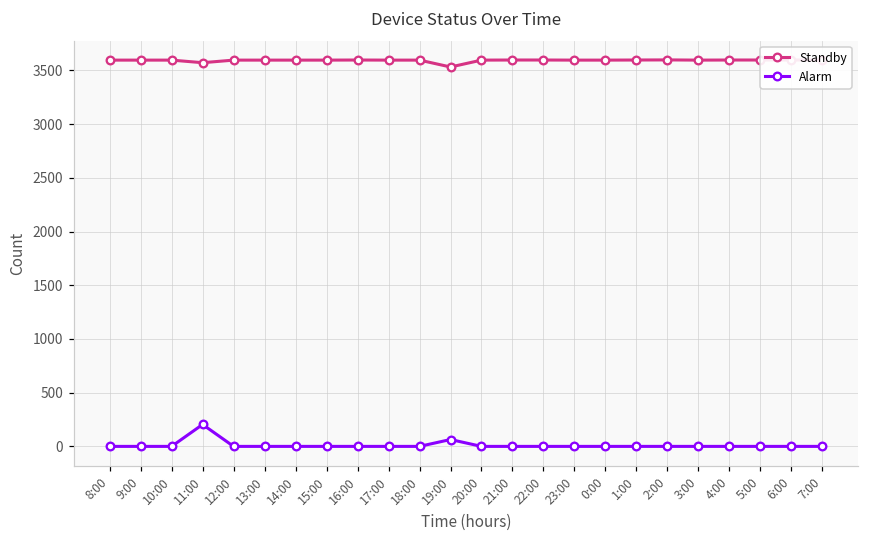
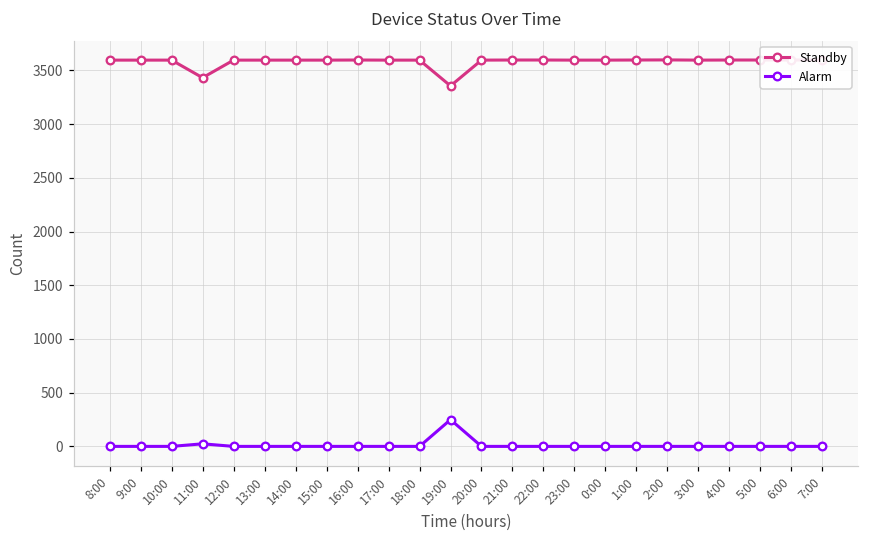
Standby, 11:00: 3600 -> 3400
Alarm, 11:00: 200 -> 0
Standby, 19:00: 3500 -> 3400
Alarm, 19:00: 100 -> 200
